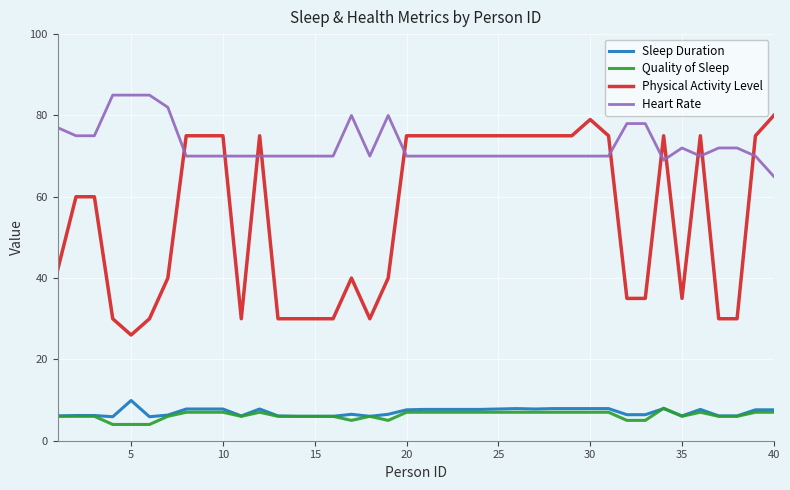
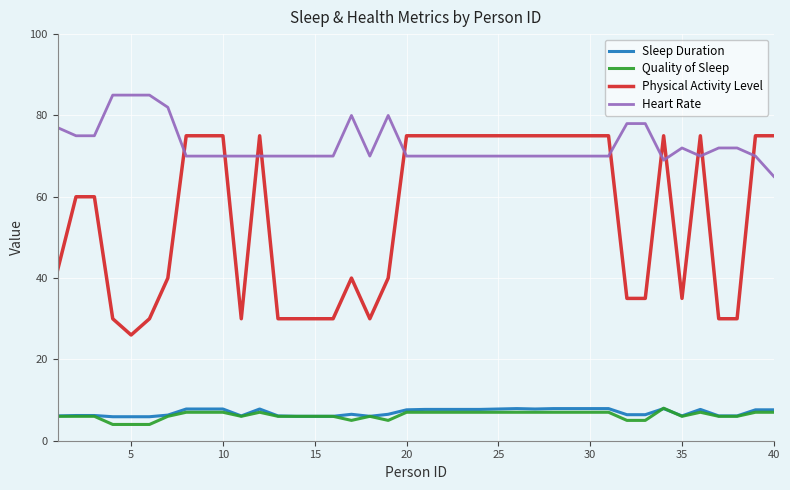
Sleep Duration, 5: 10 -> 6
Physical Activity Level, 30: 79 -> 75
Physical Activity Level, 40: 80 -> 75
